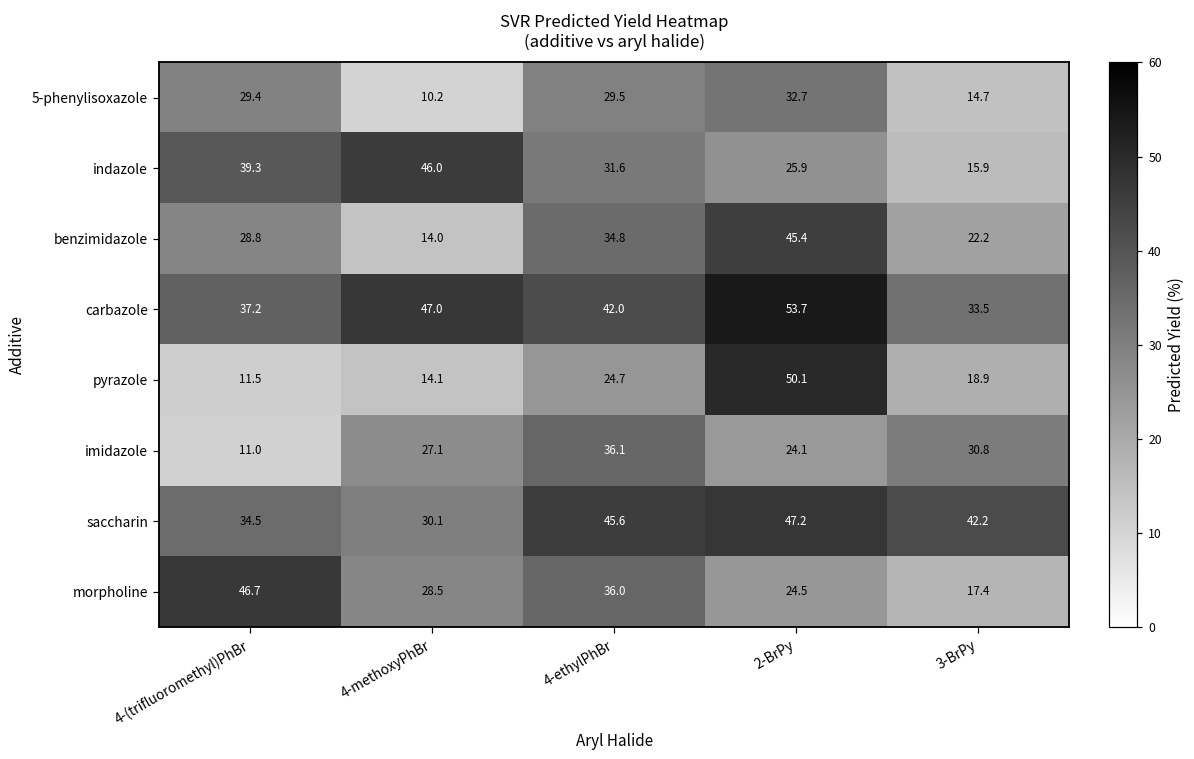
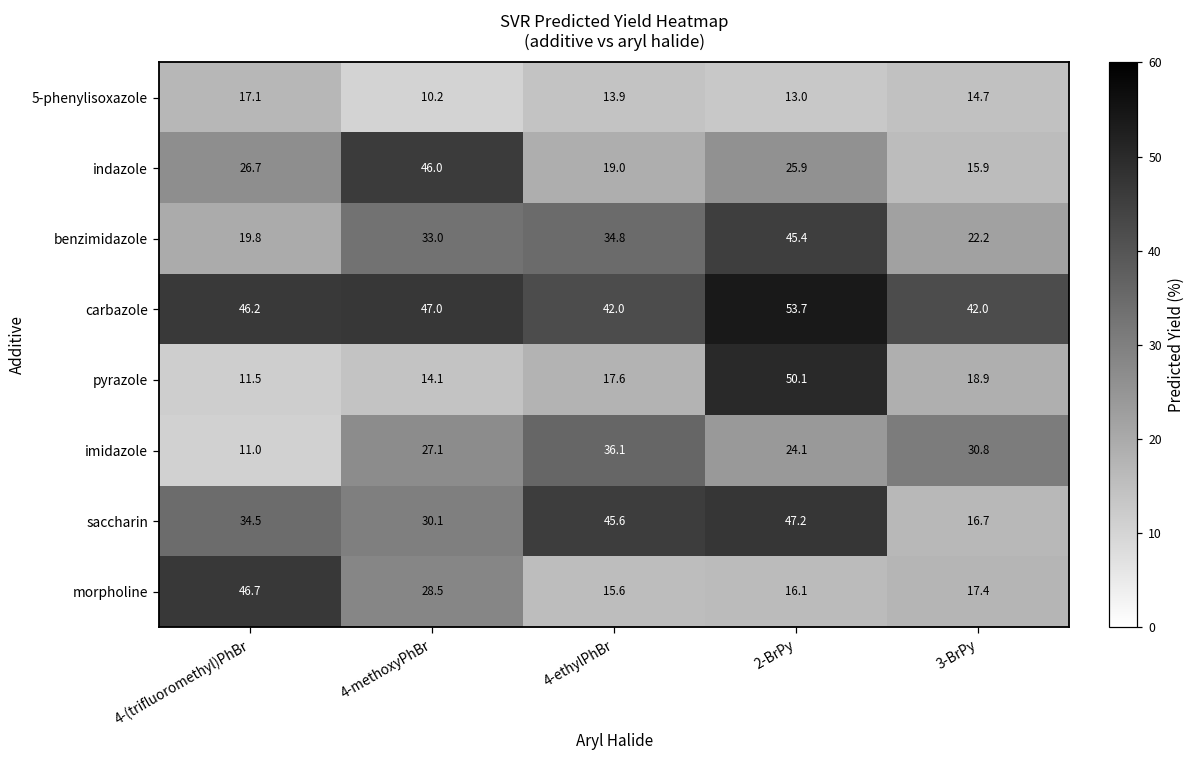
5-phenylisoxazole, 4-(trifluoromethyl)PhBr: 29.4 -> 17.1
5-phenylisoxazole, 4-ethylPhBr: 29.5 -> 13.9
5-phenylisoxazole, 2-BrPy: 32.7 -> 13.0
indazole, 4-(trifluoromethyl)PhBr: 39.3 -> 26.7
indazole, 4-ethylPhBr: 31.6 -> 19.0
benzimidazole, 4-(trifluoromethyl)PhBr: 28.8 -> 19.8
benzimidazole, 4-methoxyPhBr: 14.0 -> 33.0
carbazole, 4-(trifluoromethyl)PhBr: 37.2 -> 46.2
carbazole, 3-BrPy: 33.5 -> 42.0
pyrazole, 4-ethylPhBr: 24.7 -> 17.6
saccharin, 3-BrPy: 42.2 -> 16.7
morpholine, 4-ethylPhBr: 36.0 -> 15.6
morpholine, 2-BrPy: 24.5 -> 16.1
